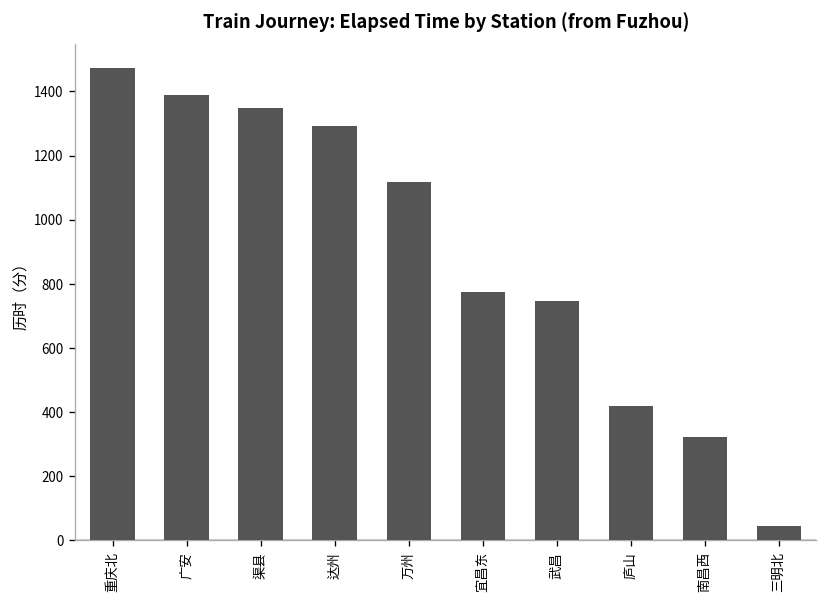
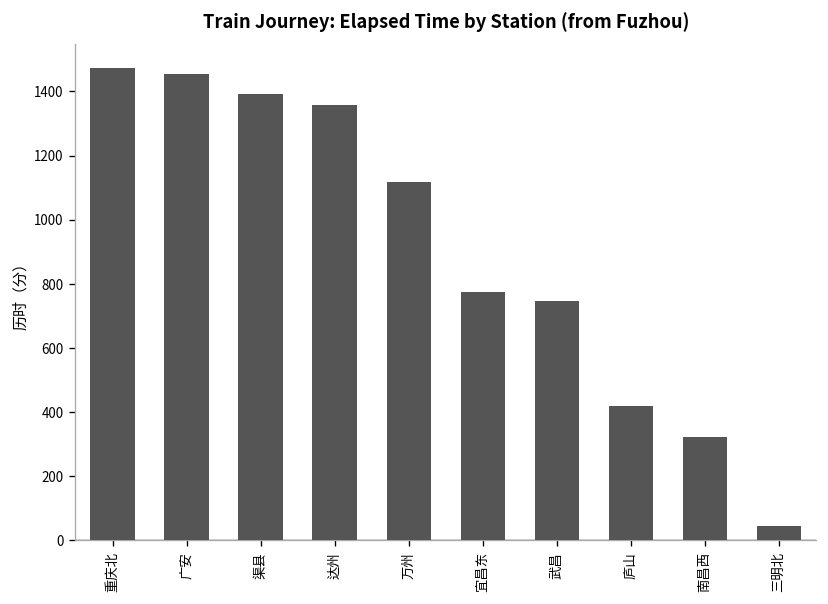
广安: 1390 -> 1450
渠县: 1350 -> 1390
达州: 1290 -> 1360
